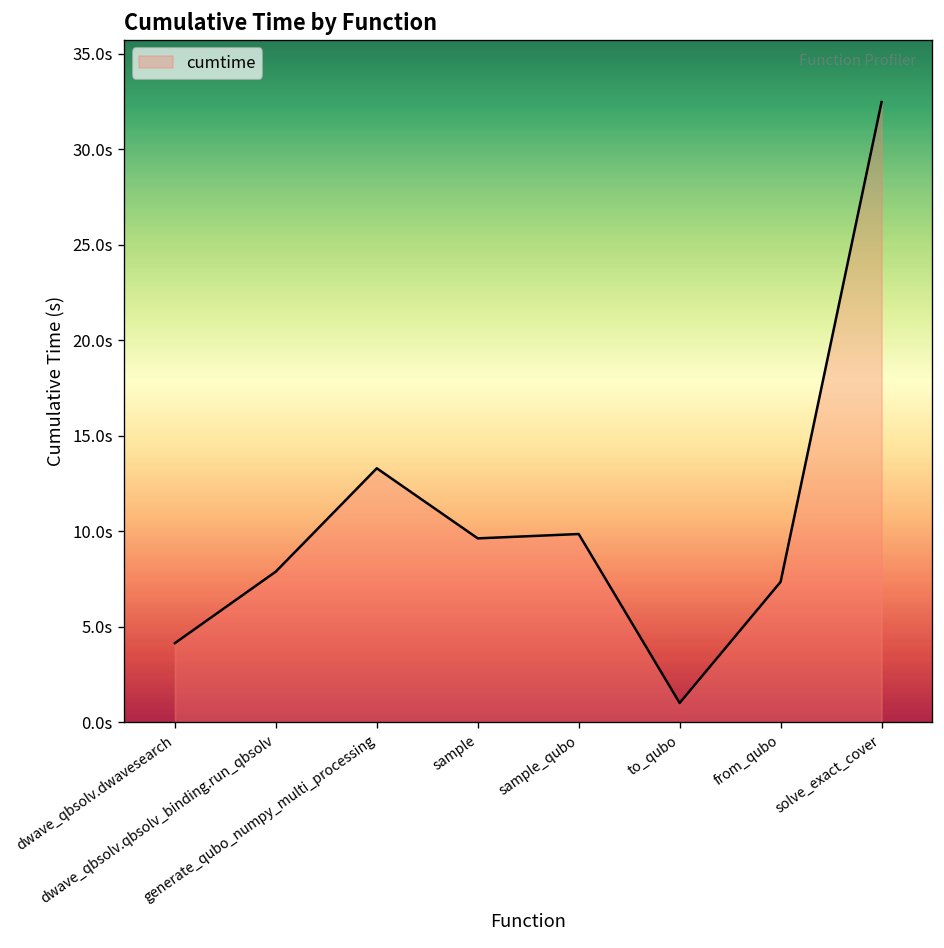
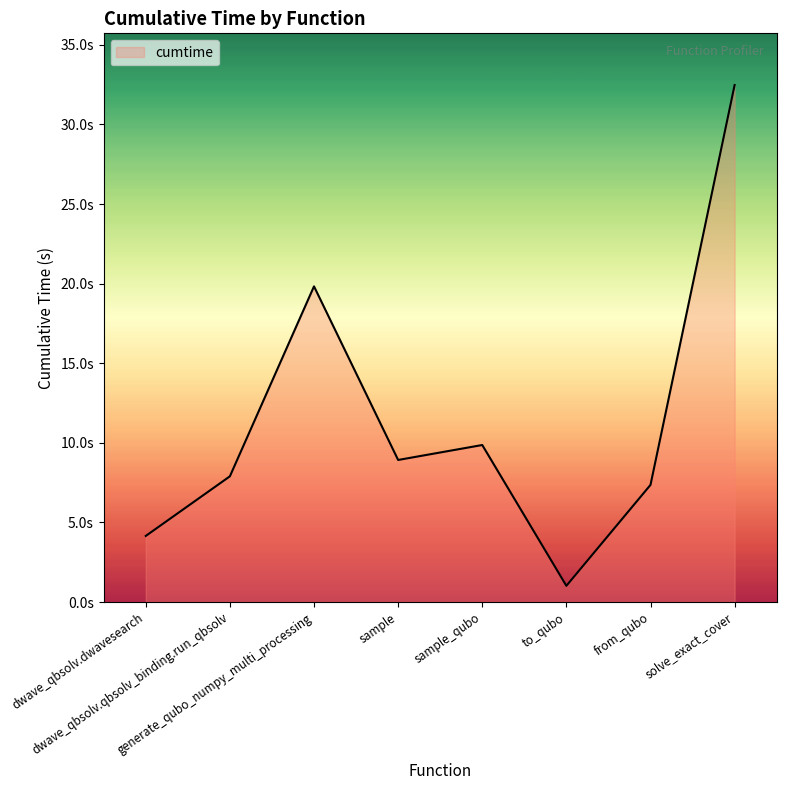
generate_qubo_numpy_multi_processing: 13.3s -> 19.8s
sample: 9.6s -> 8.9s
